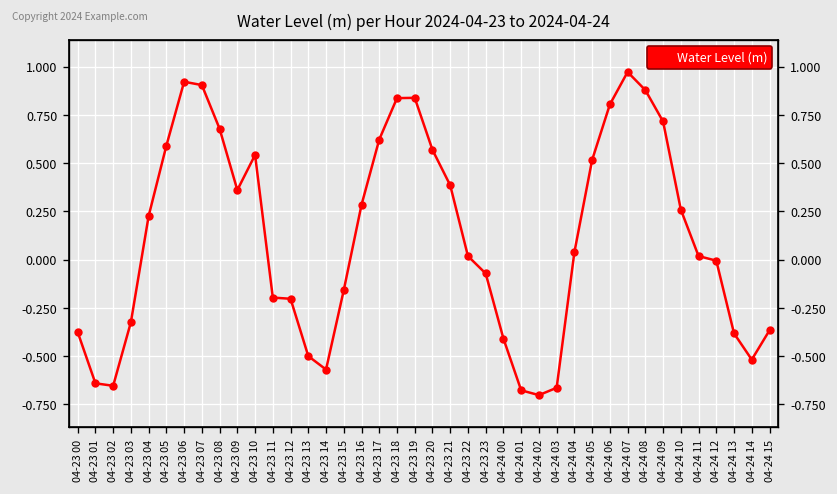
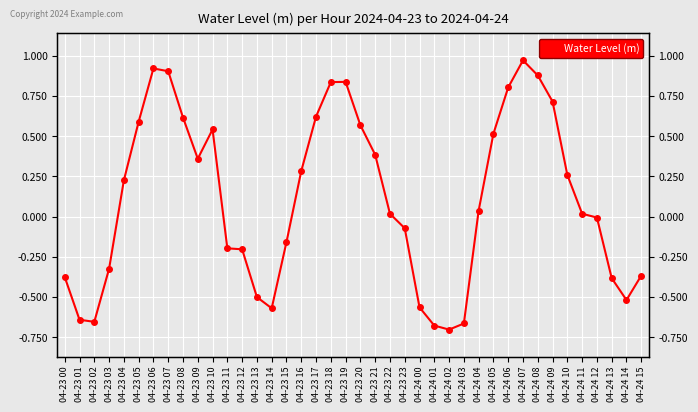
04-23 08: 0.68 -> 0.62
04-24 00: -0.41 -> -0.56
